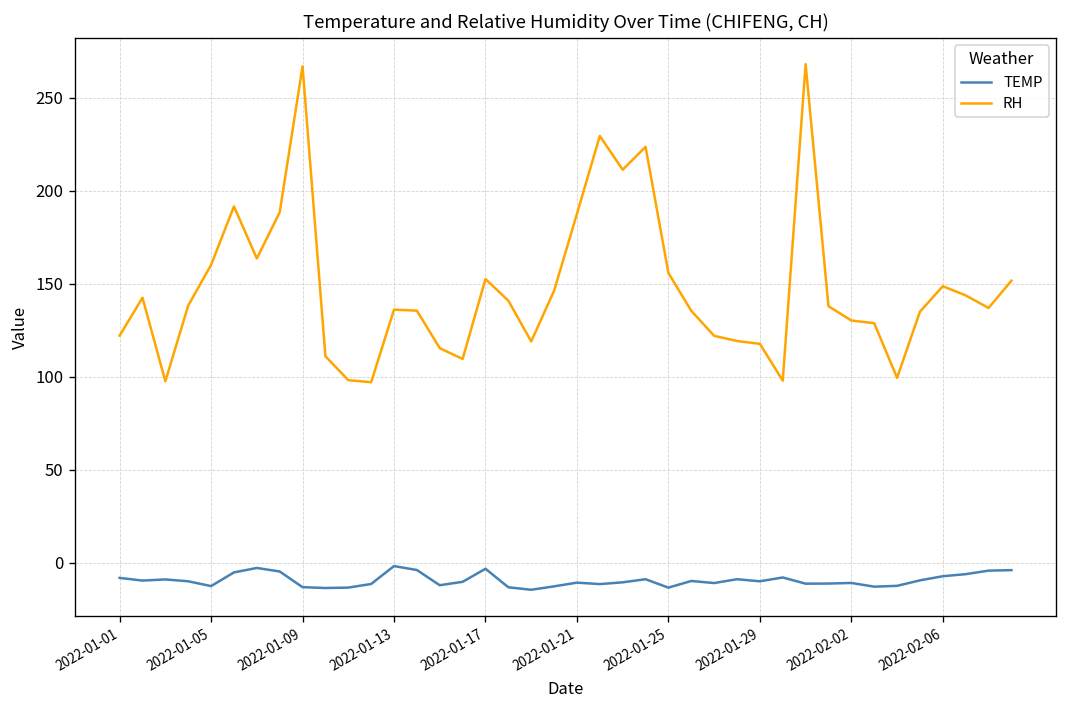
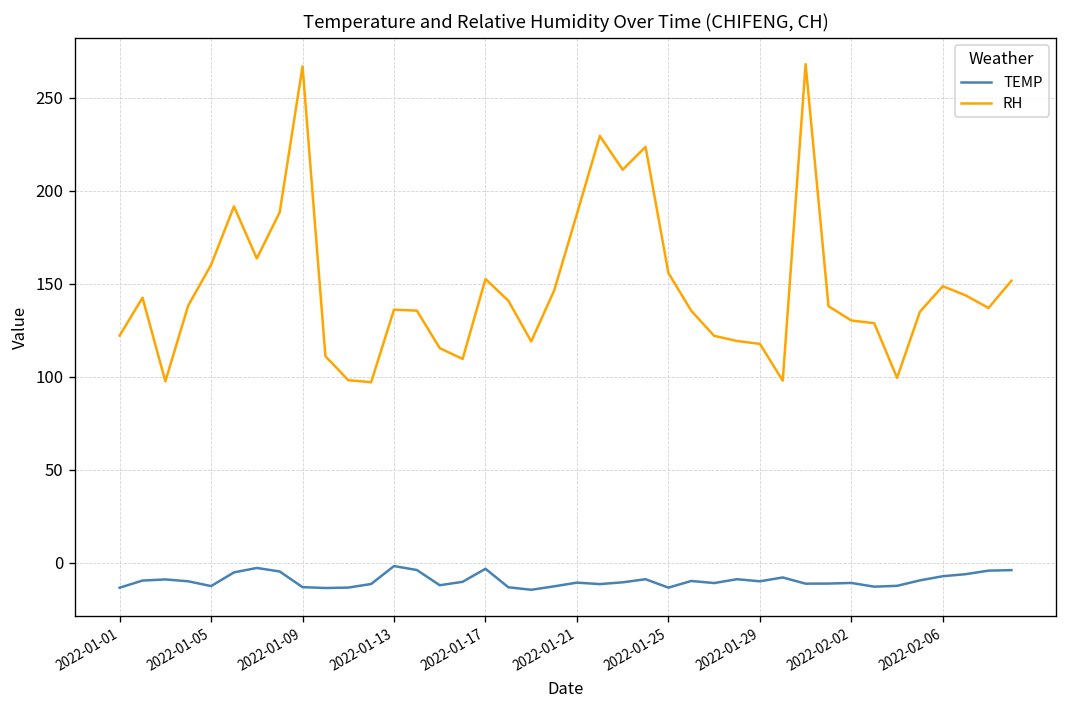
TEMP, 2022-01-01: -8 -> -13
